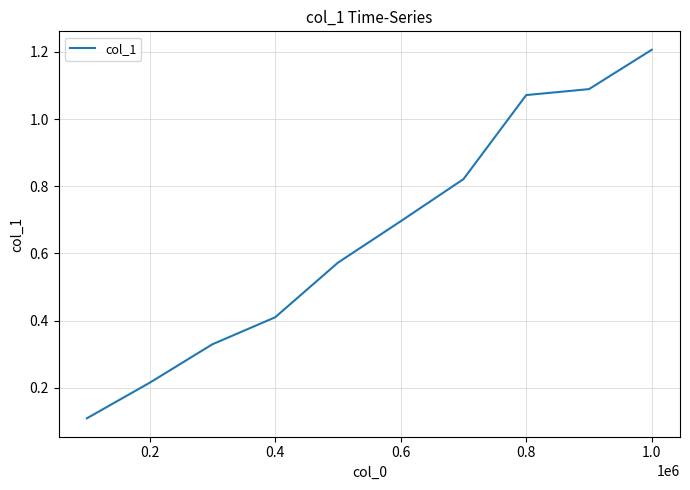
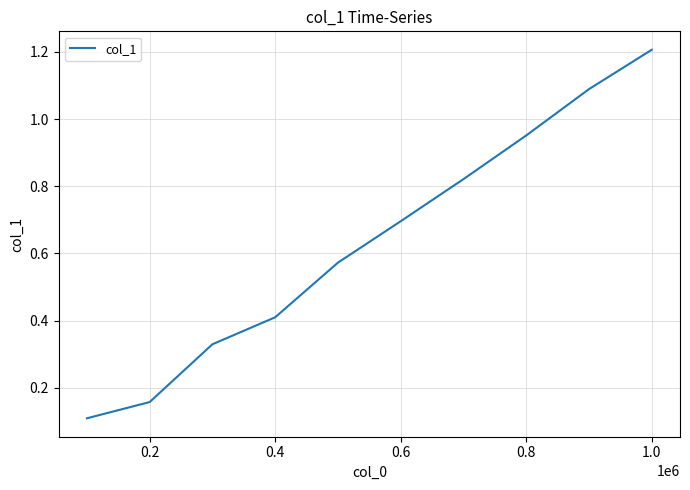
0.2: 0.21 -> 0.16
0.8: 1.07 -> 0.95
